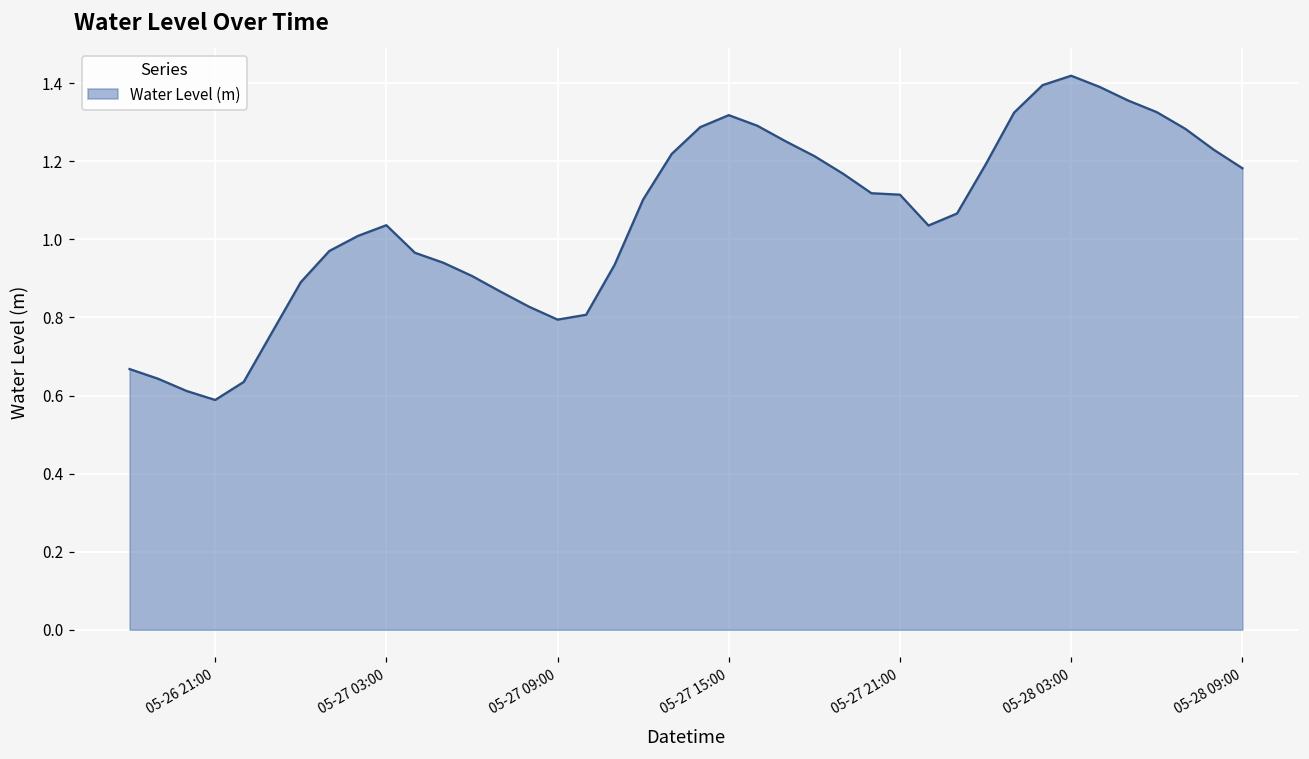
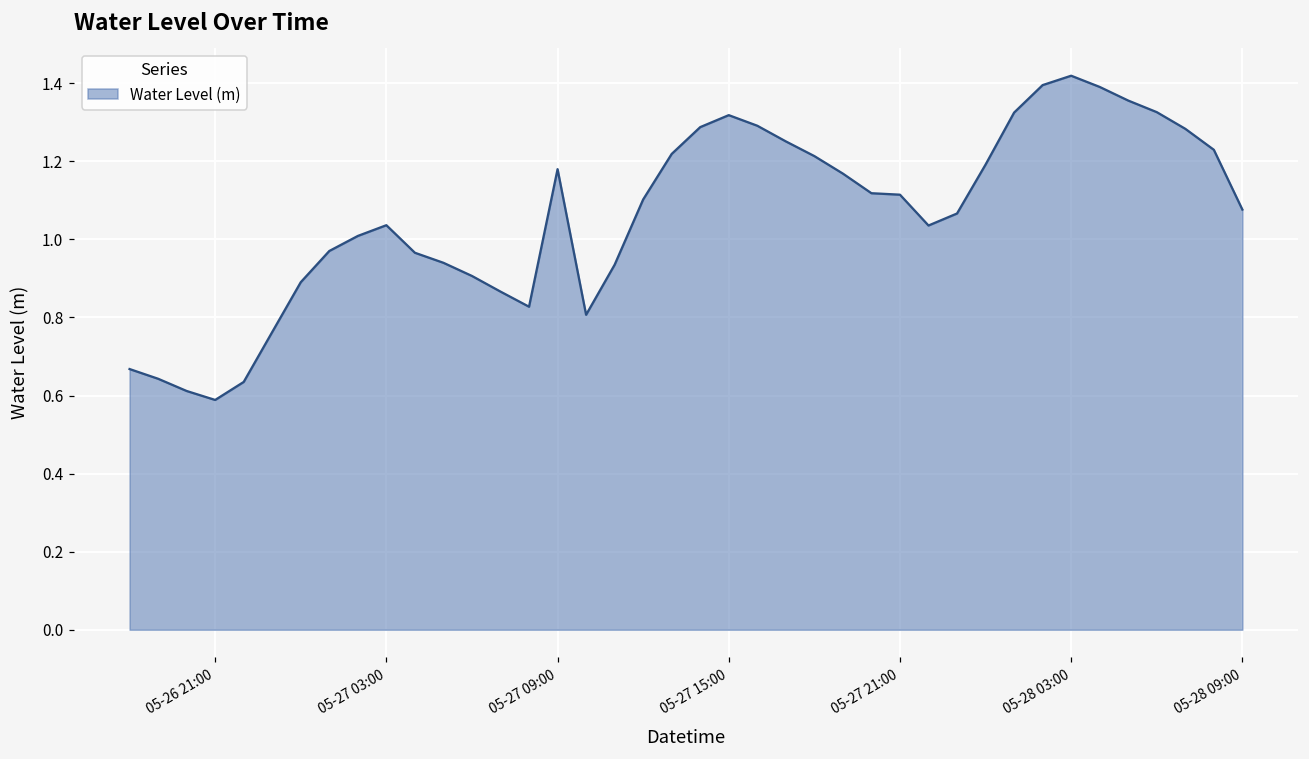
05-27 09:00: 0.79 -> 1.18
05-28 09:00: 1.18 -> 1.08
